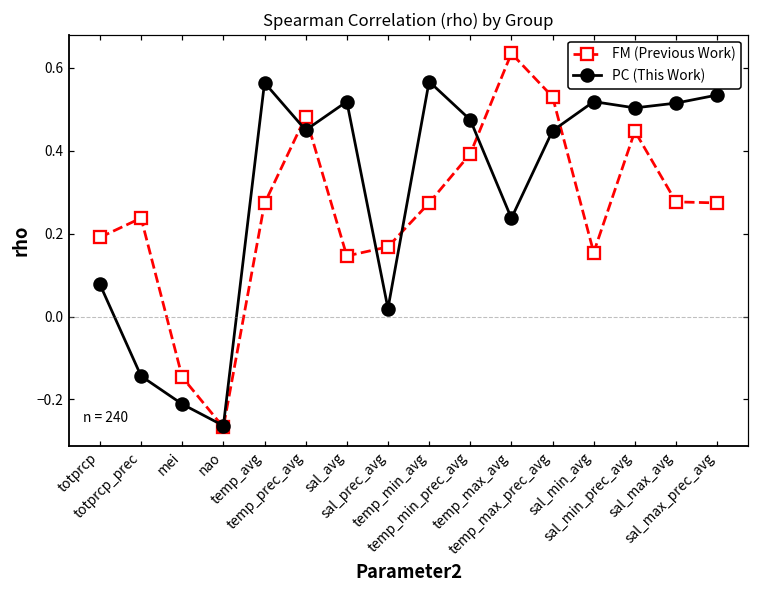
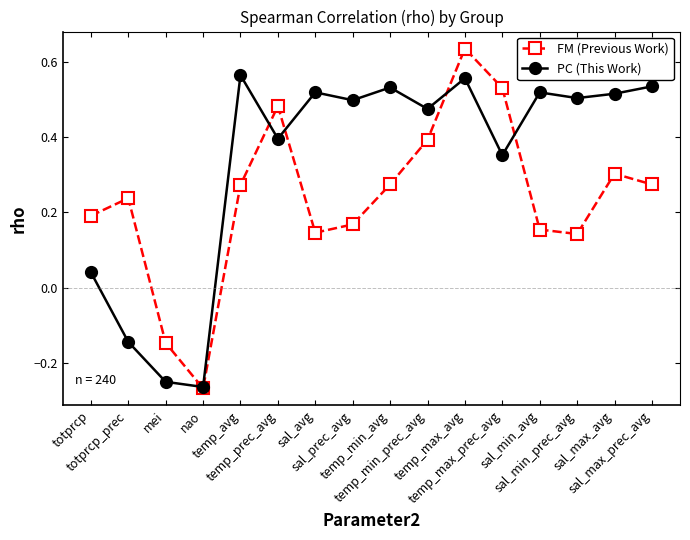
PC (This Work), totprcp: 0.08 -> 0.04
PC (This Work), mei: -0.21 -> -0.25
PC (This Work), temp_prec_avg: 0.45 -> 0.40
PC (This Work), sal_prec_avg: 0.02 -> 0.50
PC (This Work), temp_min_avg: 0.57 -> 0.53
PC (This Work), temp_max_avg: 0.24 -> 0.56
PC (This Work), temp_max_prec_avg: 0.45 -> 0.35
FM (Previous Work), sal_min_prec_avg: 0.45 -> 0.14
FM (Previous Work), sal_max_avg: 0.28 -> 0.30
